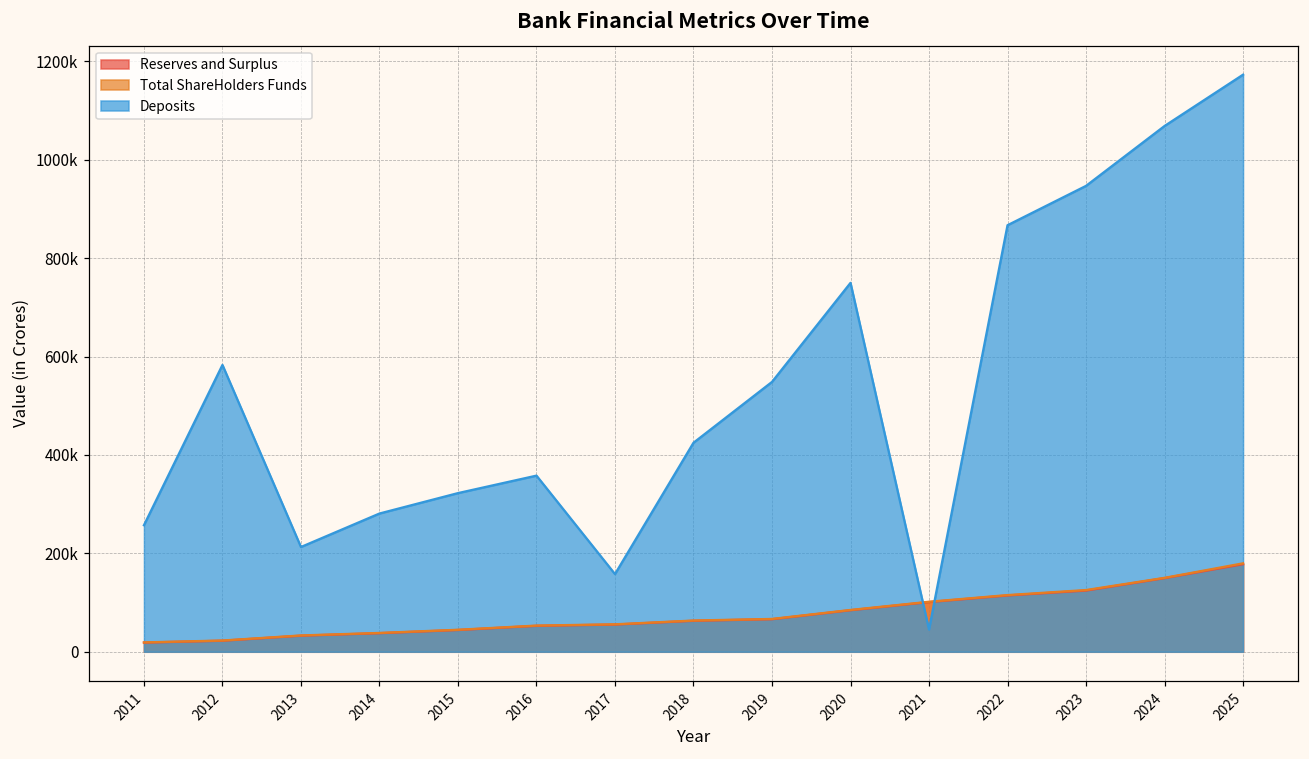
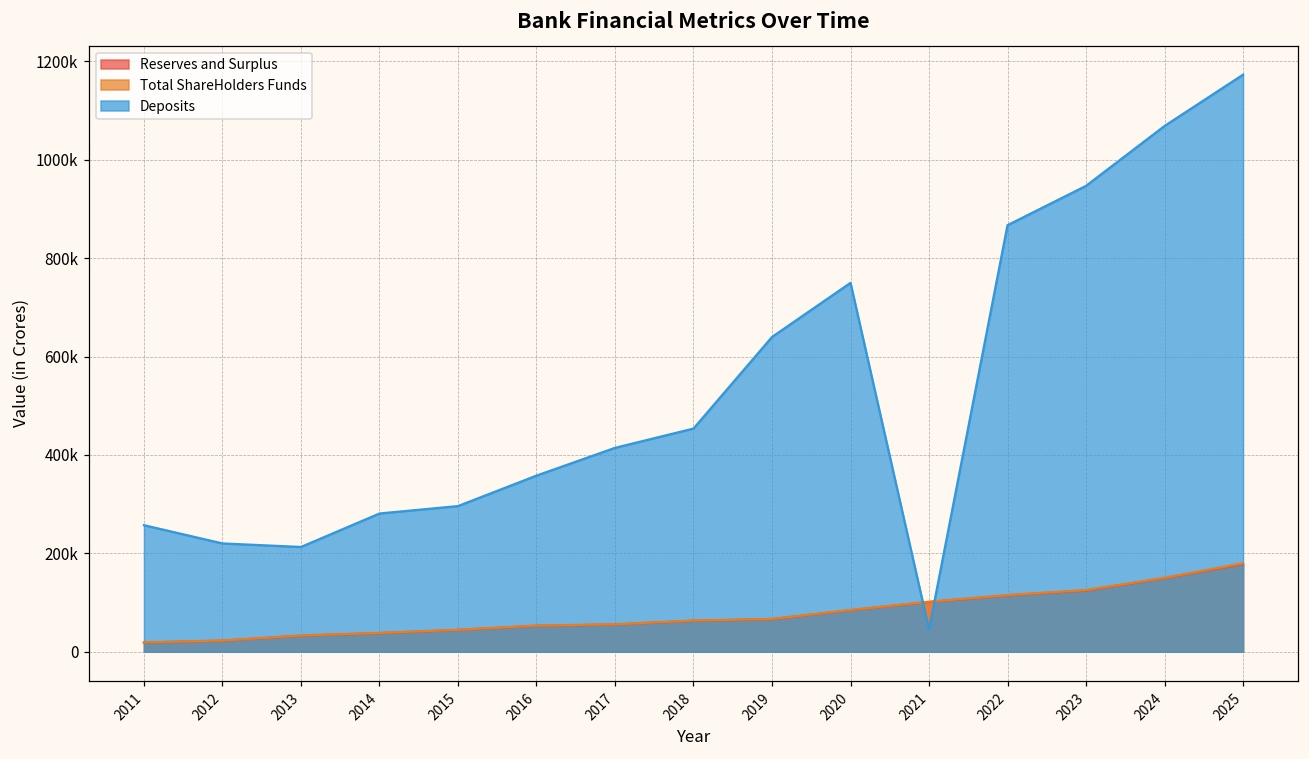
Deposits, 2012: 580000 -> 220000
Deposits, 2015: 320000 -> 300000
Deposits, 2017: 160000 -> 410000
Deposits, 2018: 420000 -> 450000
Deposits, 2019: 550000 -> 640000
